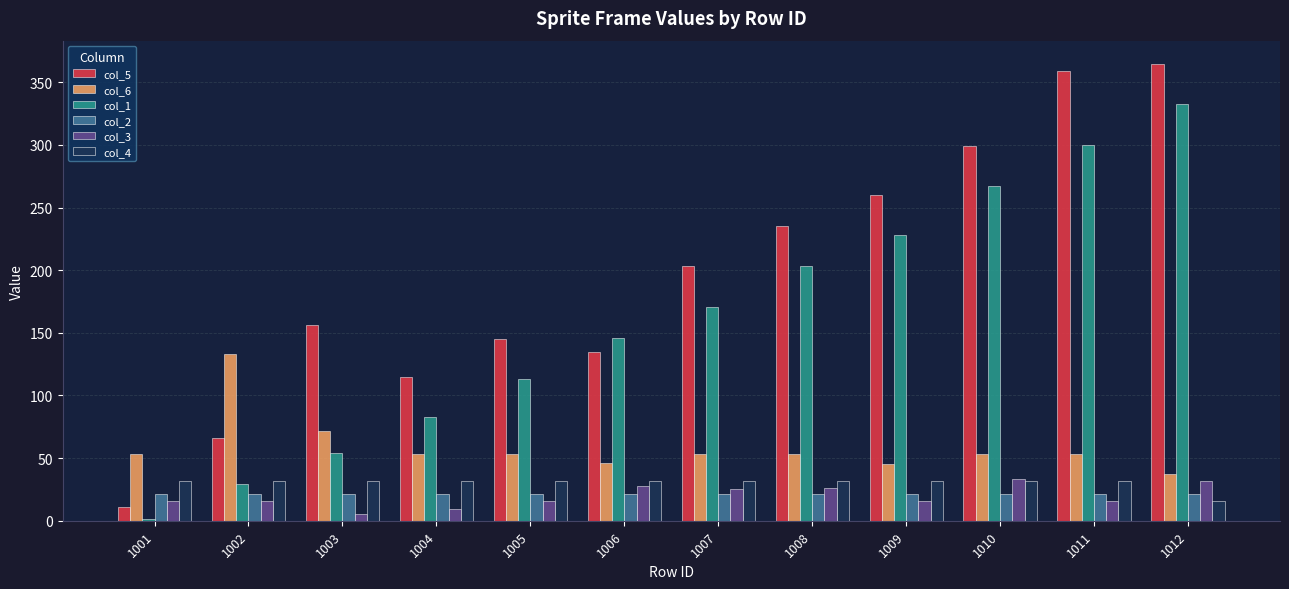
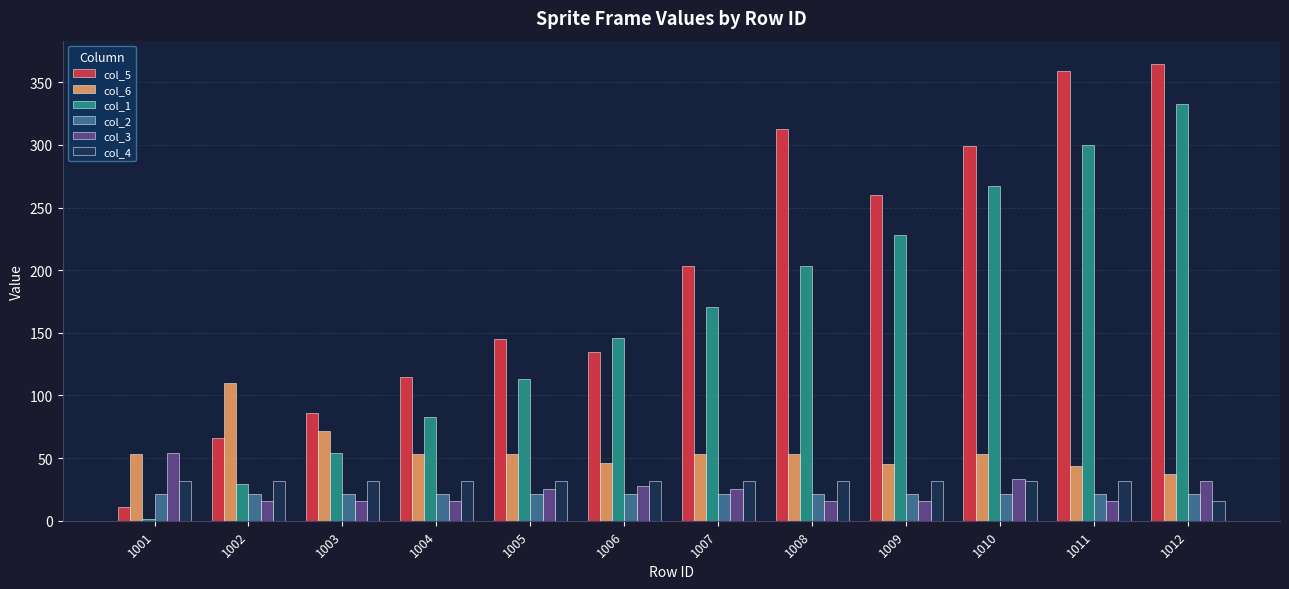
col_3, 1001: 16 -> 54
col_6, 1002: 133 -> 110
col_5, 1003: 156 -> 86
col_3, 1003: 5 -> 16
col_3, 1004: 9 -> 16
col_3, 1005: 16 -> 25
col_5, 1008: 235 -> 313
col_3, 1008: 26 -> 16
col_6, 1011: 53 -> 44
